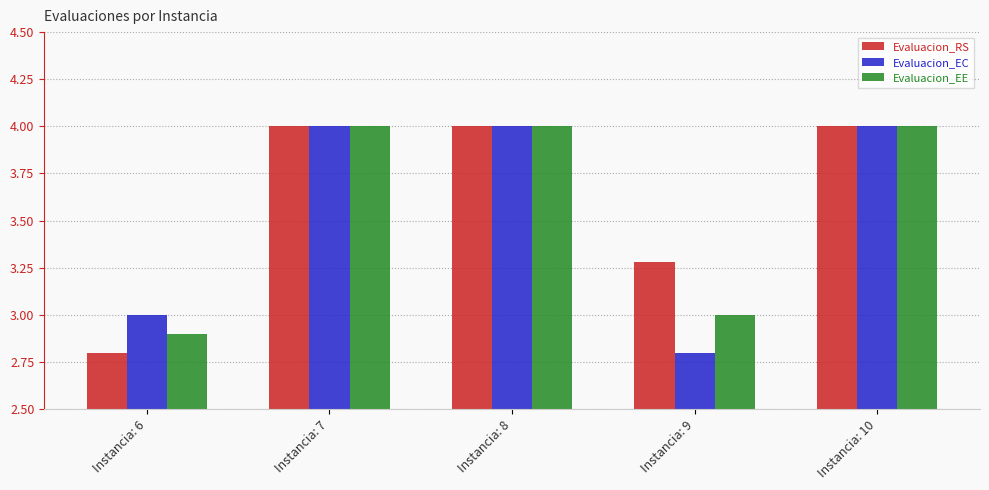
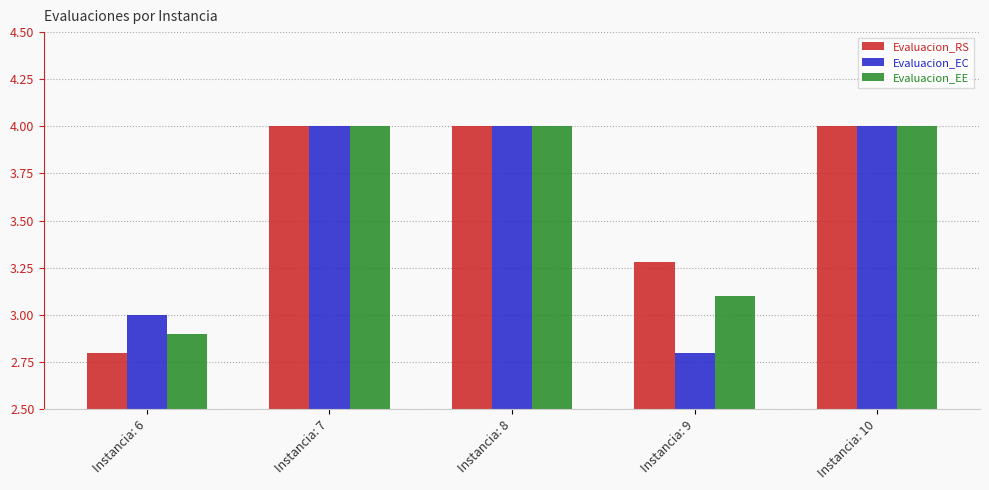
Evaluacion_EE, Instancia: 9: 3.0 -> 3.1
